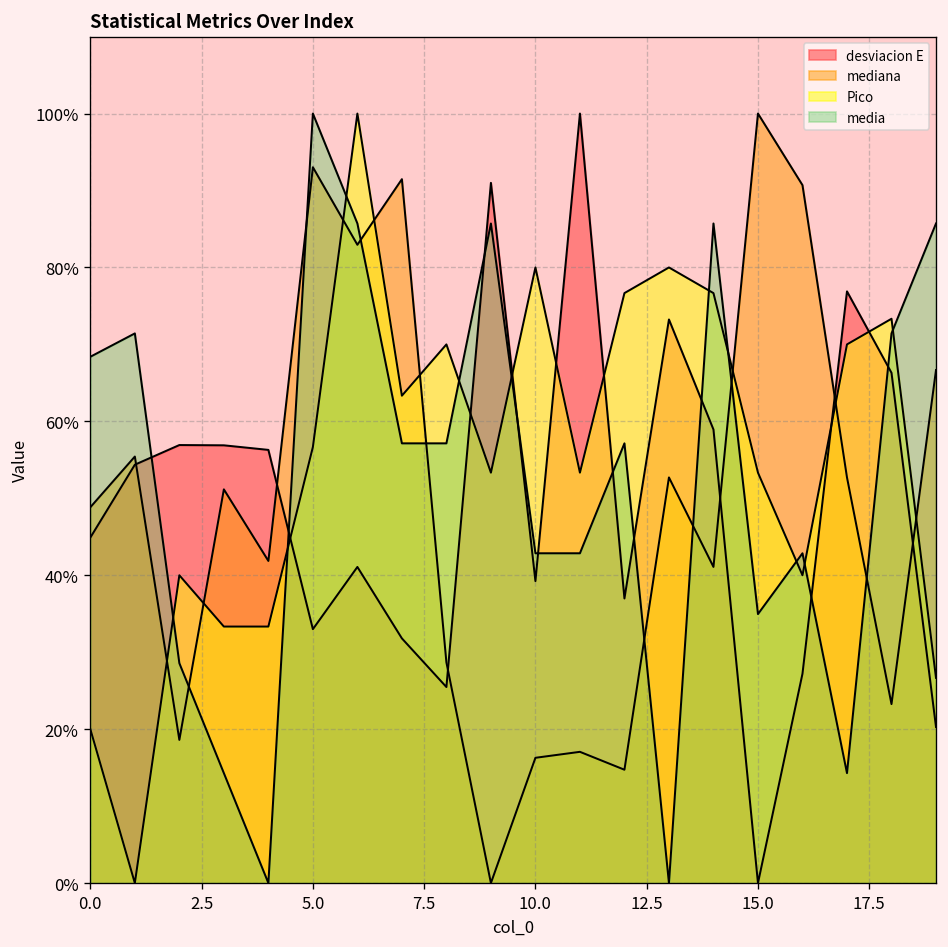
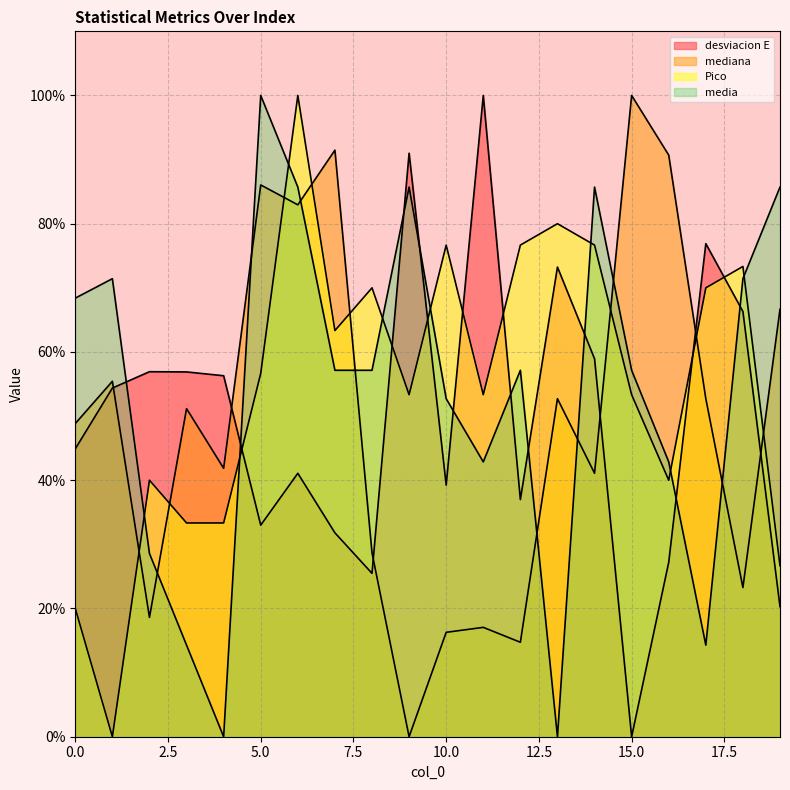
mediana, 5.0: 93% -> 86%
Pico, 10.0: 80% -> 77%
media, 10.0: 43% -> 53%
media, 15.0: 35% -> 57%
